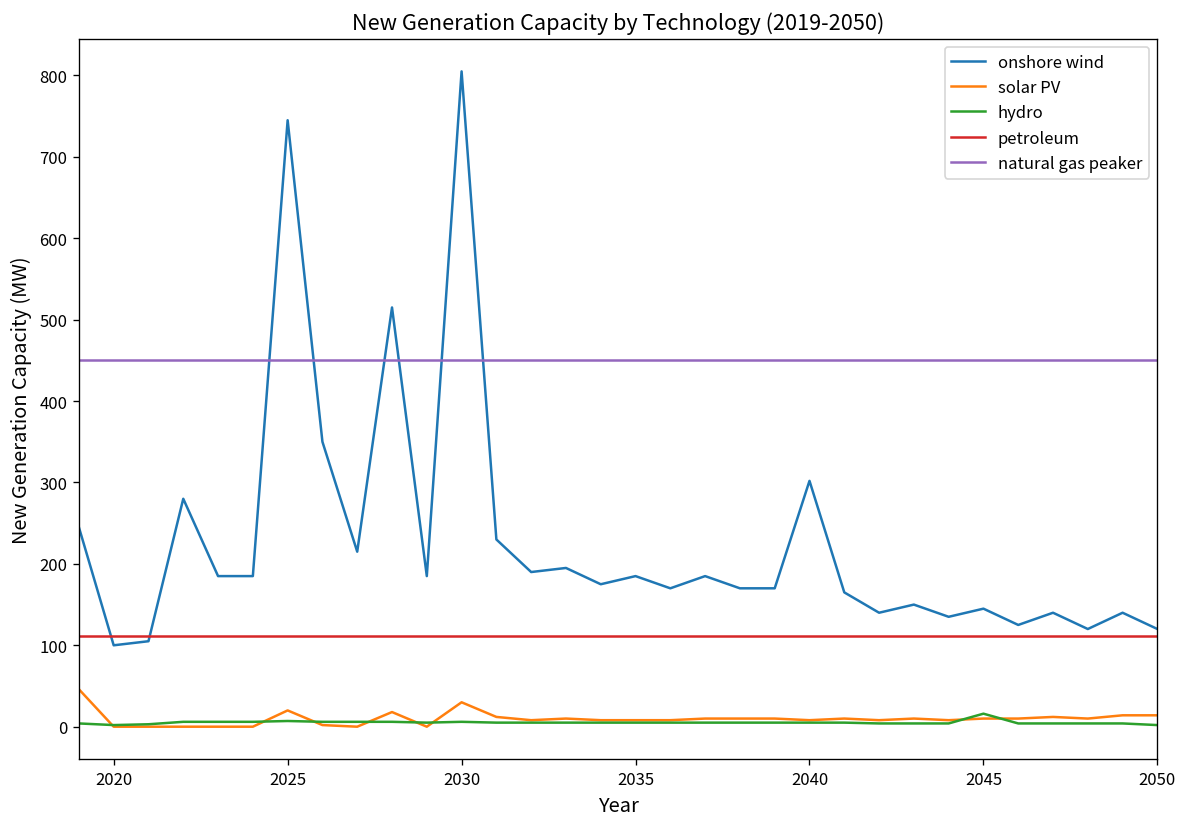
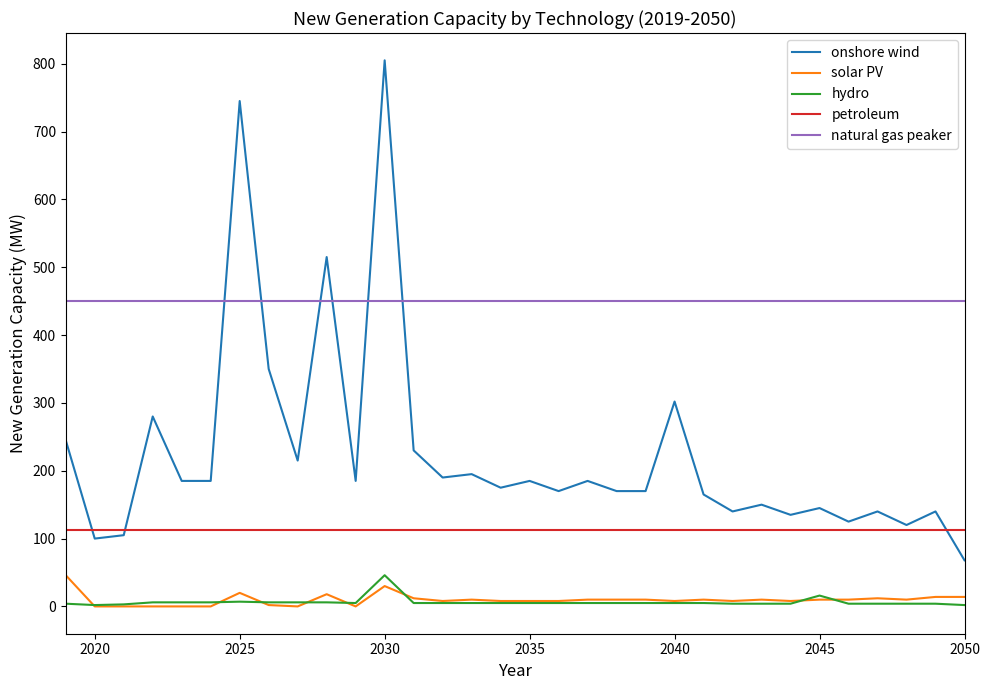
hydro, 2030: 10 -> 50
onshore wind, 2050: 120 -> 70
